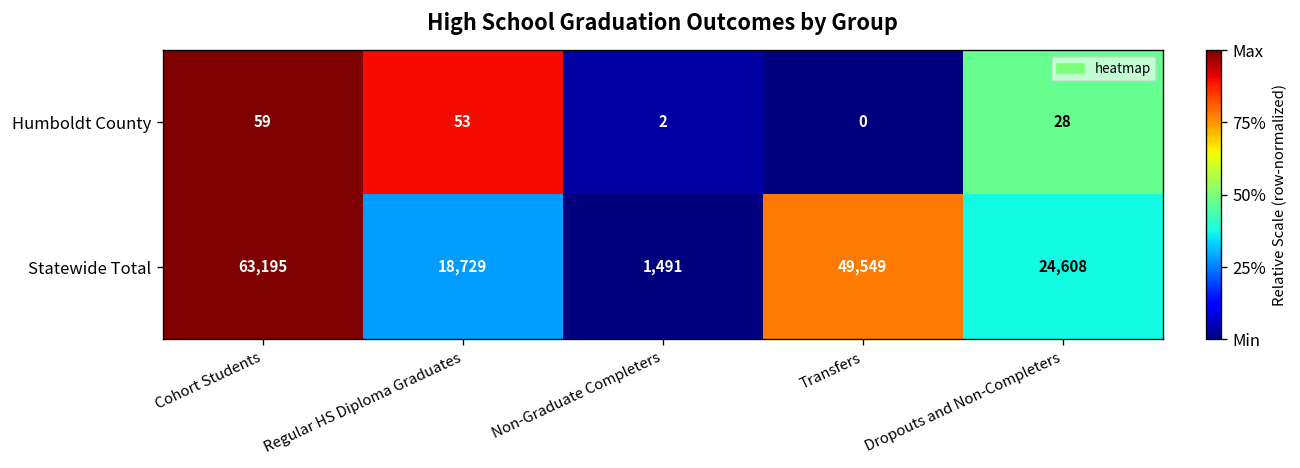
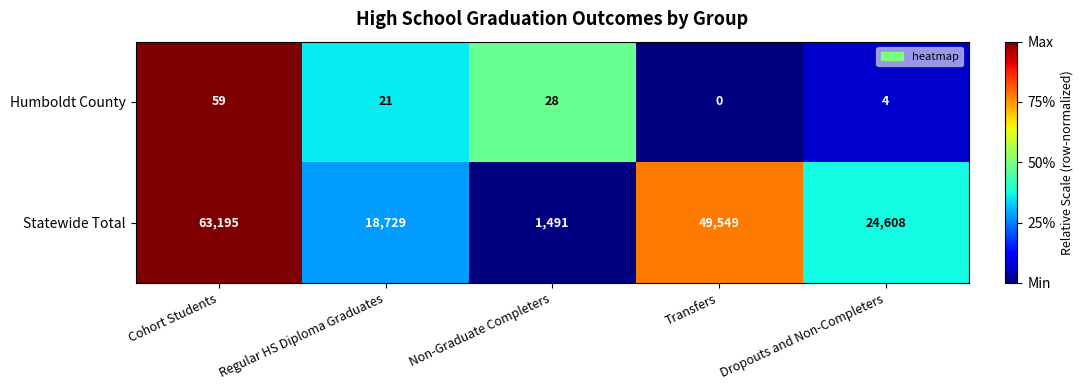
Humboldt County, Regular HS Diploma Graduates: 53 -> 21
Humboldt County, Non-Graduate Completers: 2 -> 28
Humboldt County, Dropouts and Non-Completers: 28 -> 4
